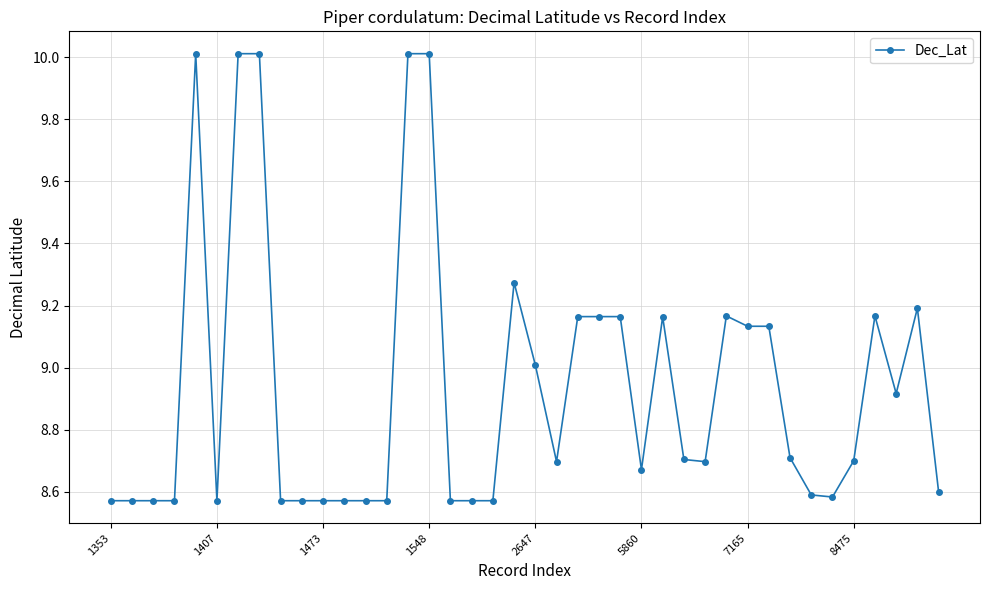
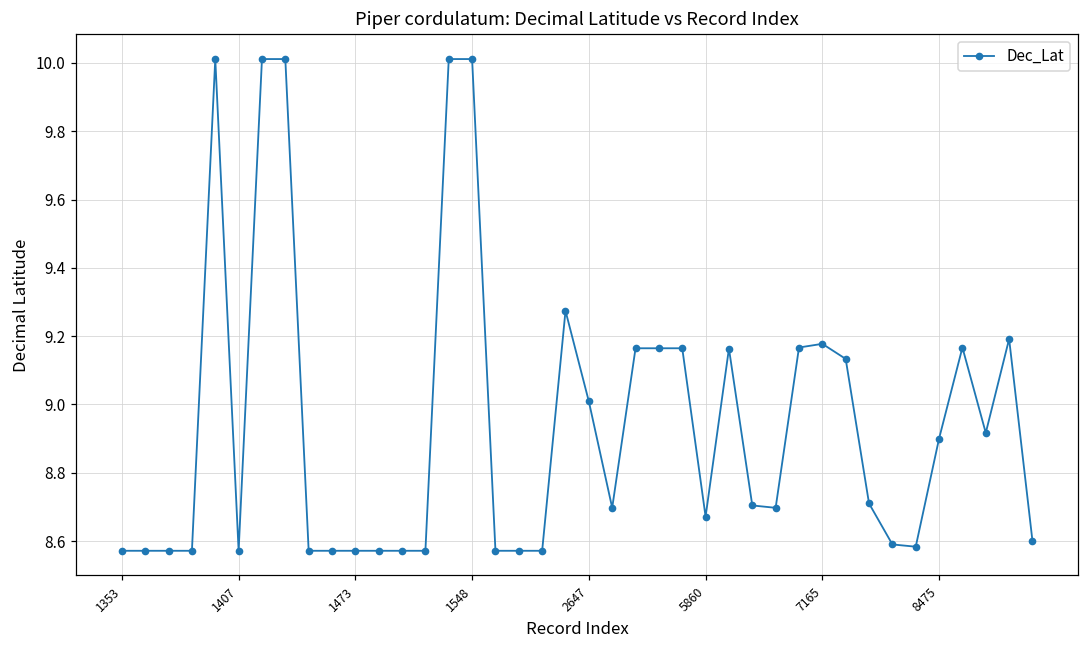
7165: 9.13 -> 9.18
8475: 8.7 -> 8.9
